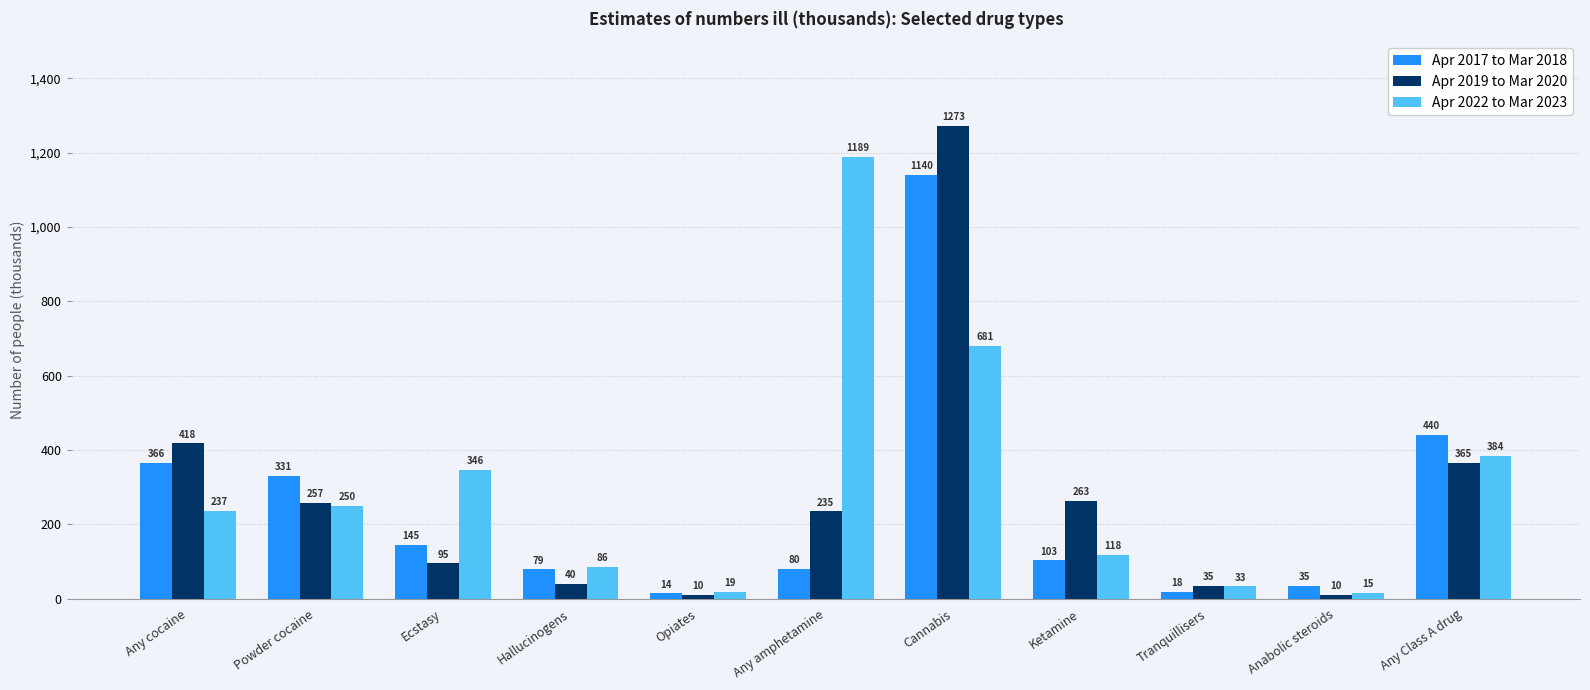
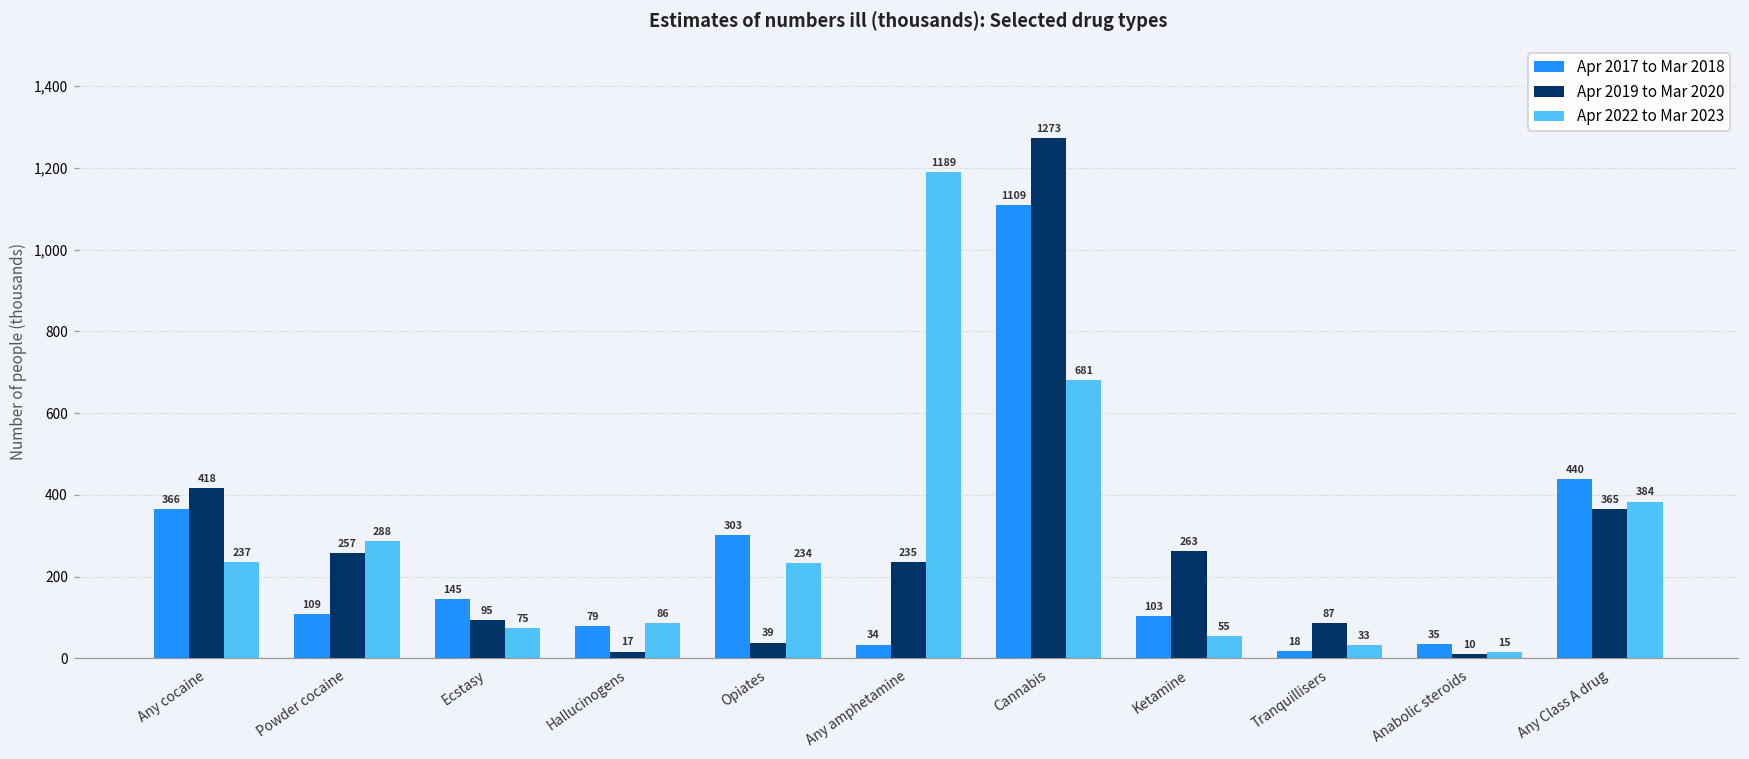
Apr 2017 to Mar 2018, Powder cocaine: 331 -> 109
Apr 2022 to Mar 2023, Powder cocaine: 250 -> 288
Apr 2022 to Mar 2023, Ecstasy: 346 -> 75
Apr 2019 to Mar 2020, Hallucinogens: 40 -> 17
Apr 2017 to Mar 2018, Opiates: 14 -> 303
Apr 2019 to Mar 2020, Opiates: 10 -> 39
Apr 2022 to Mar 2023, Opiates: 19 -> 234
Apr 2017 to Mar 2018, Any amphetamine: 80 -> 34
Apr 2017 to Mar 2018, Cannabis: 1140 -> 1109
Apr 2022 to Mar 2023, Ketamine: 118 -> 55
Apr 2019 to Mar 2020, Tranquillisers: 35 -> 87
